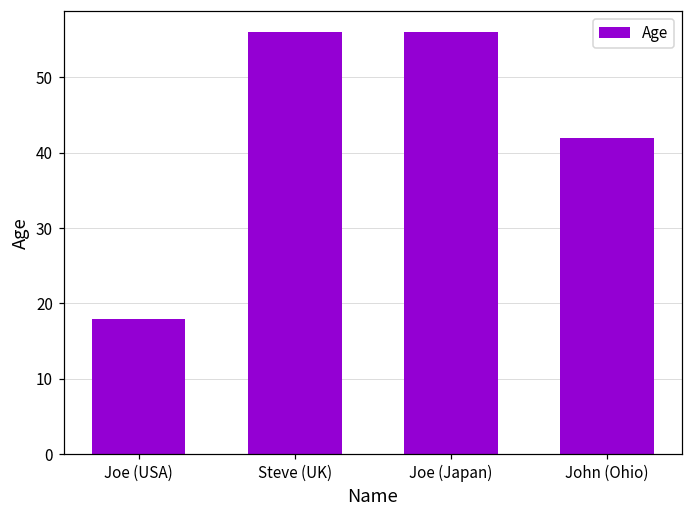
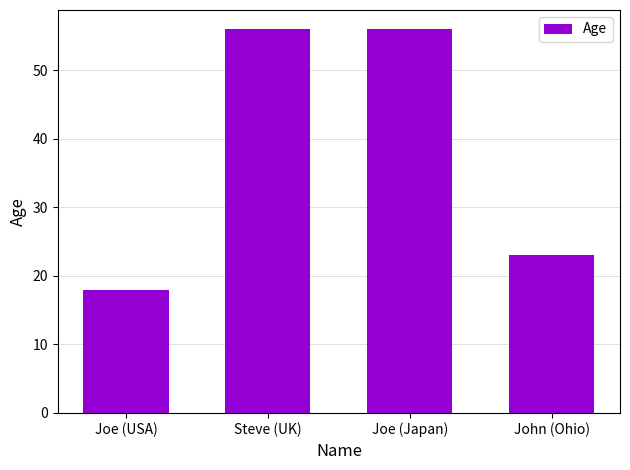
John (Ohio): 42 -> 23
